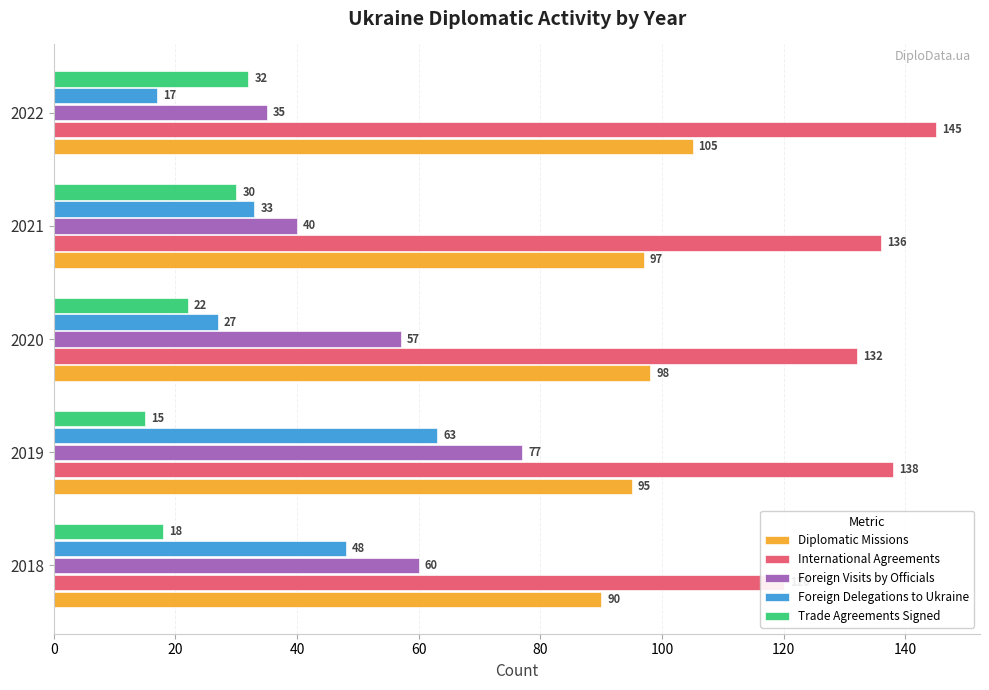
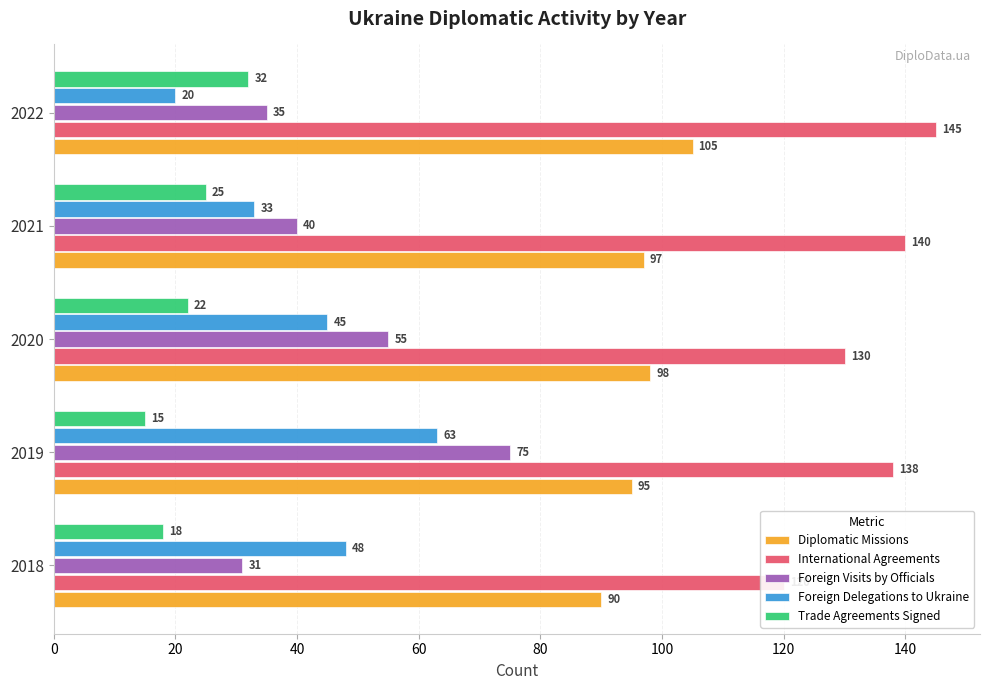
Foreign Delegations to Ukraine, 2022: 17 -> 20
Trade Agreements Signed, 2021: 30 -> 25
International Agreements, 2021: 136 -> 140
Foreign Delegations to Ukraine, 2020: 27 -> 45
Foreign Visits by Officials, 2020: 57 -> 55
International Agreements, 2020: 132 -> 130
Foreign Visits by Officials, 2019: 77 -> 75
Foreign Visits by Officials, 2018: 60 -> 31
